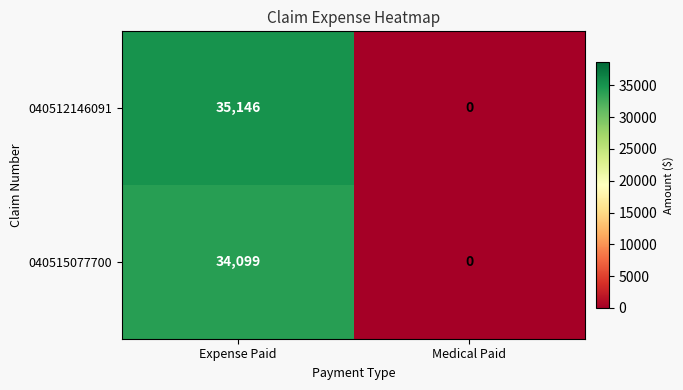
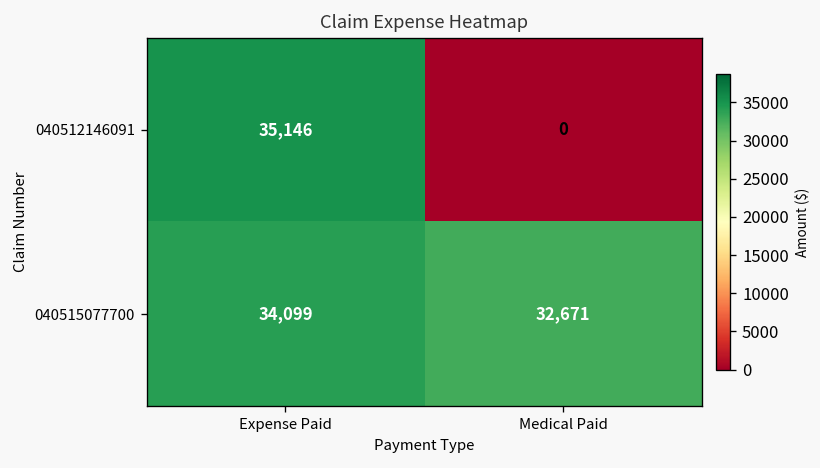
040515077700, Medical Paid: 0 -> 32,671
